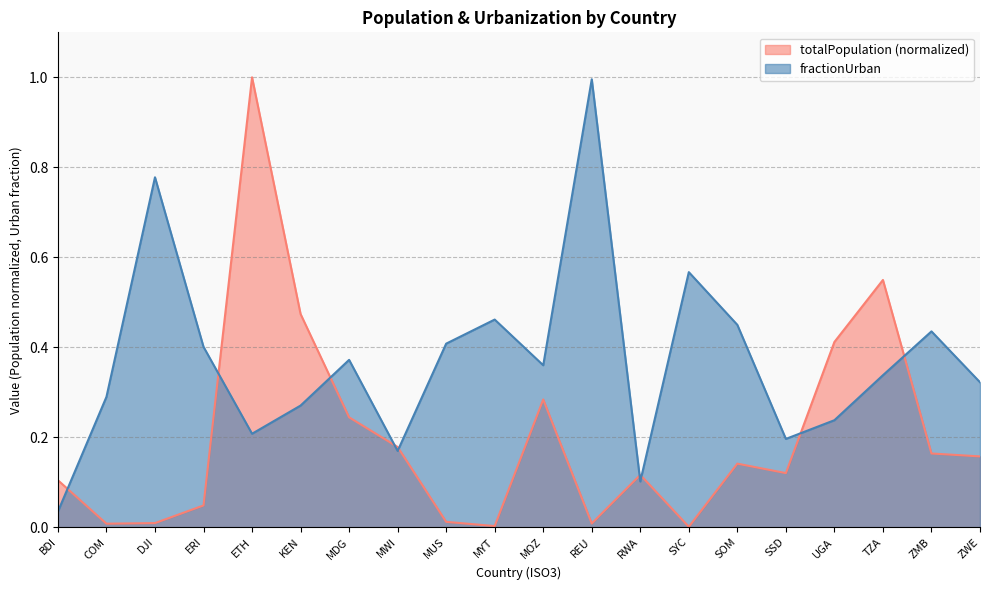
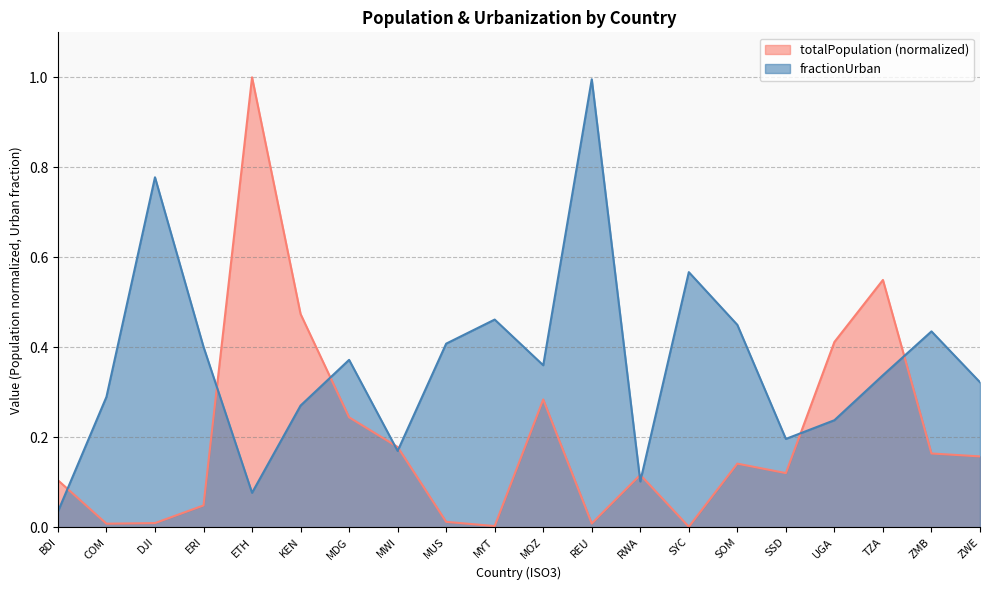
fractionUrban, ETH: 0.21 -> 0.08
